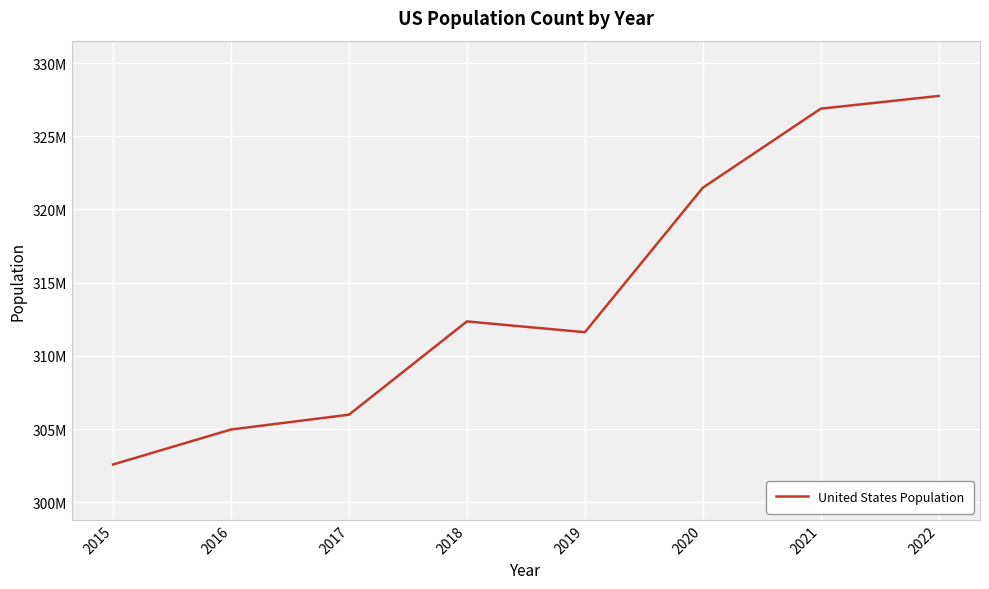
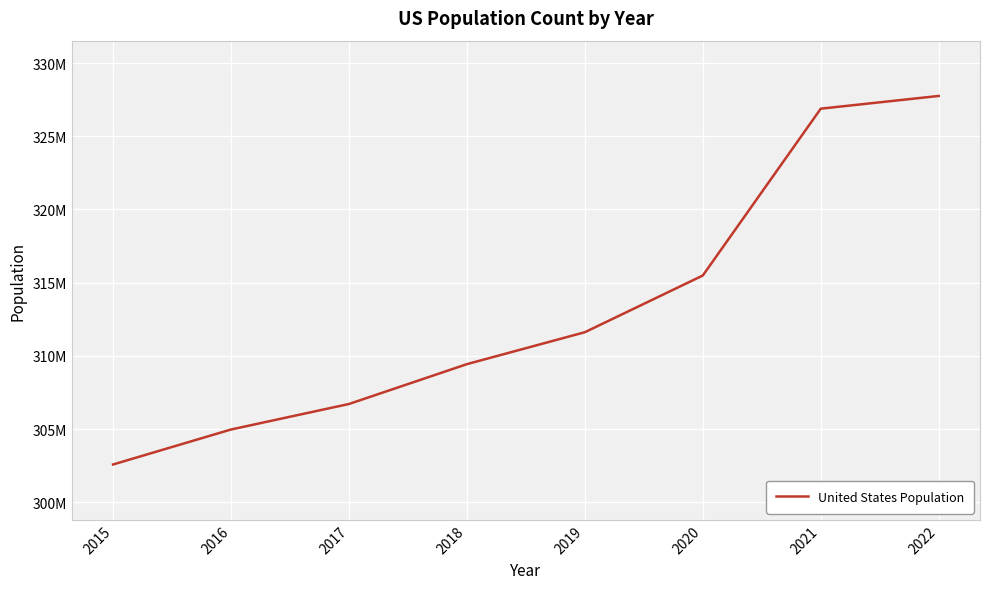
2017: 306000000 -> 306700000
2018: 312400000 -> 309400000
2020: 321500000 -> 315500000
